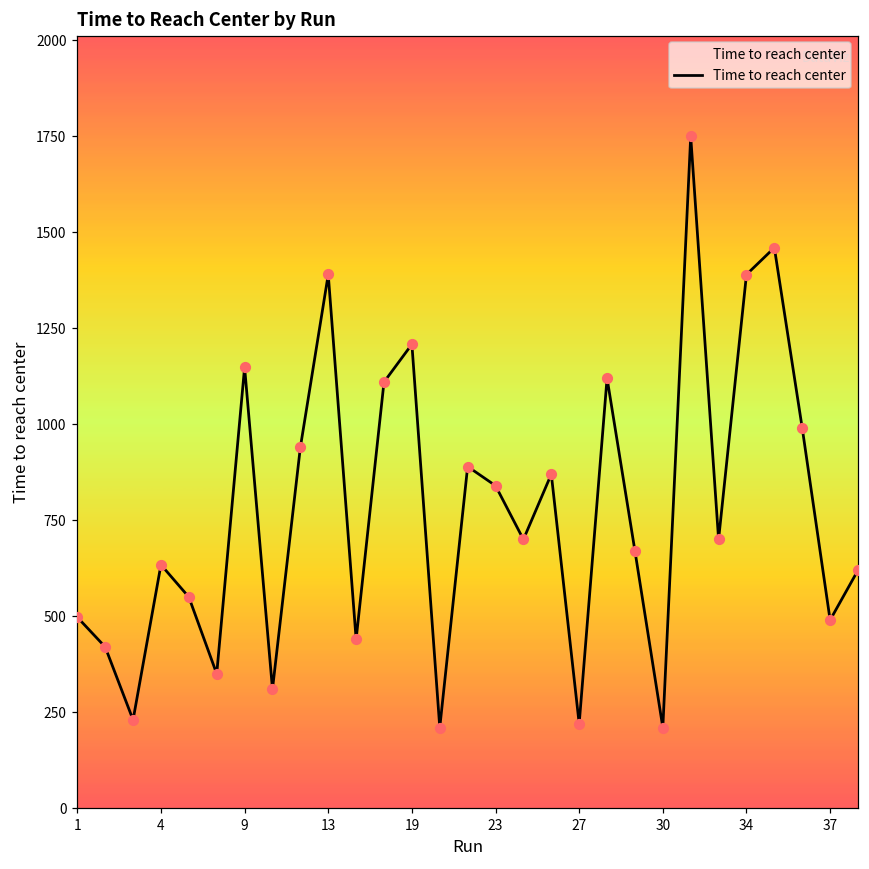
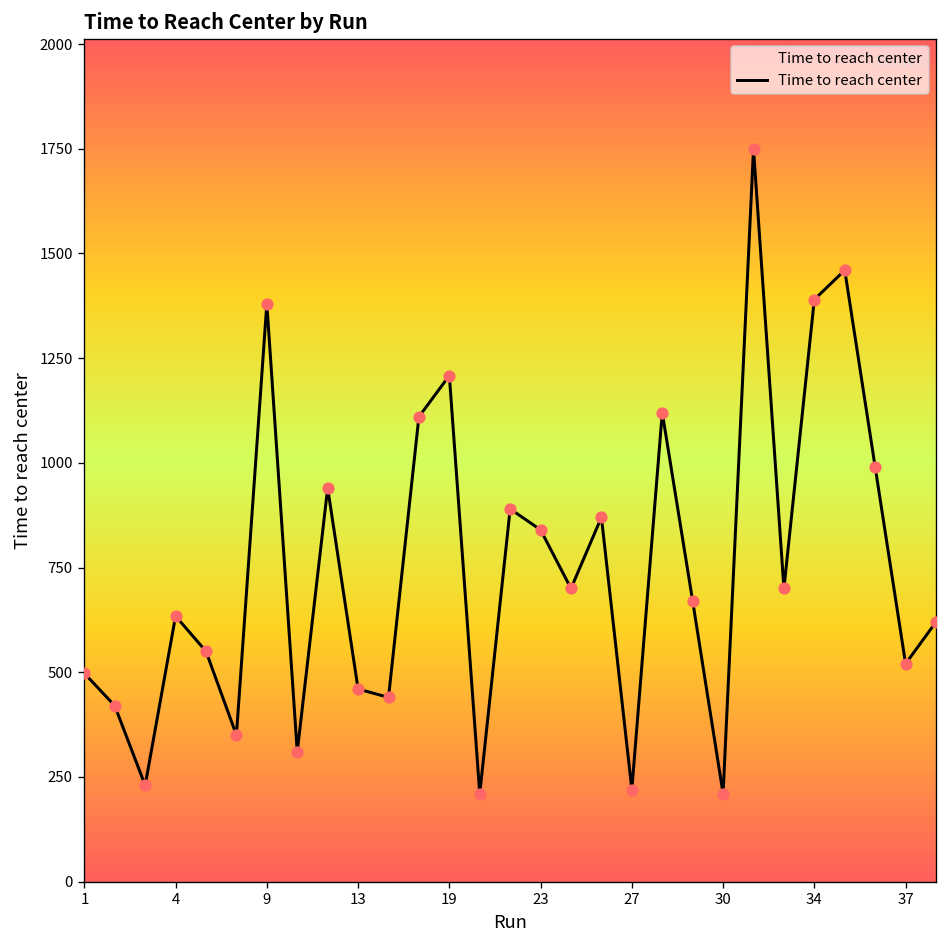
9: 1150 -> 1380
13: 1390 -> 460
37: 490 -> 520
